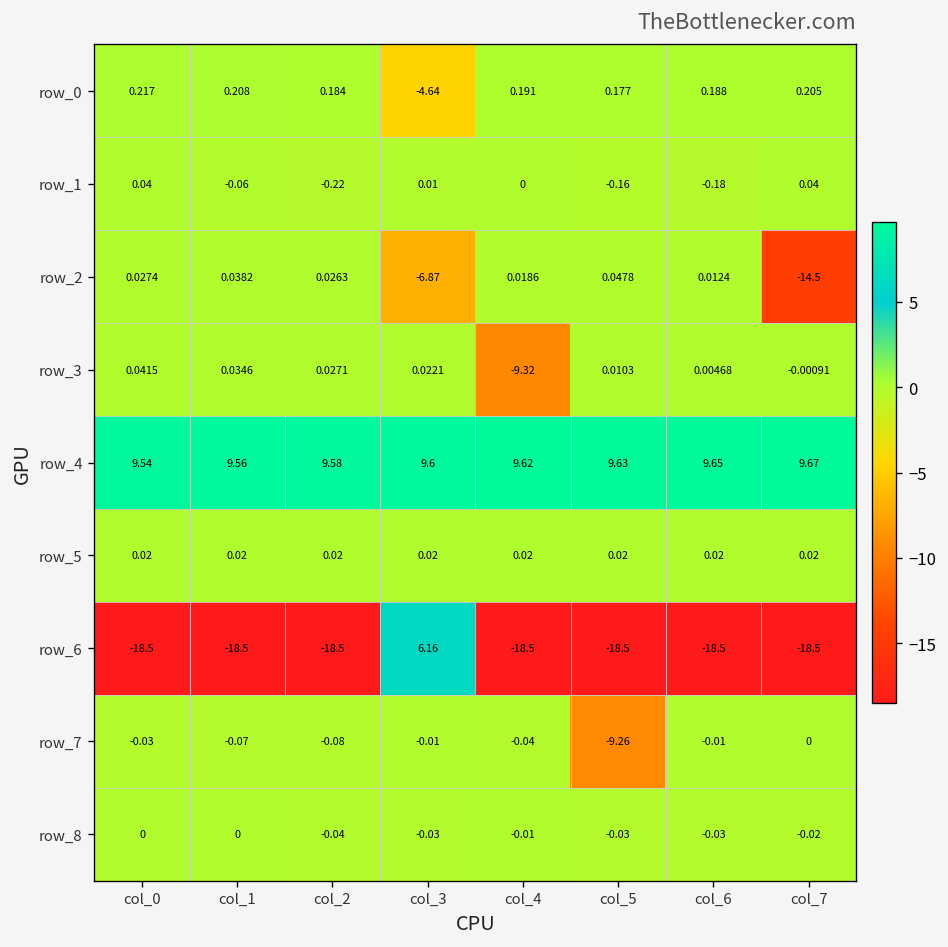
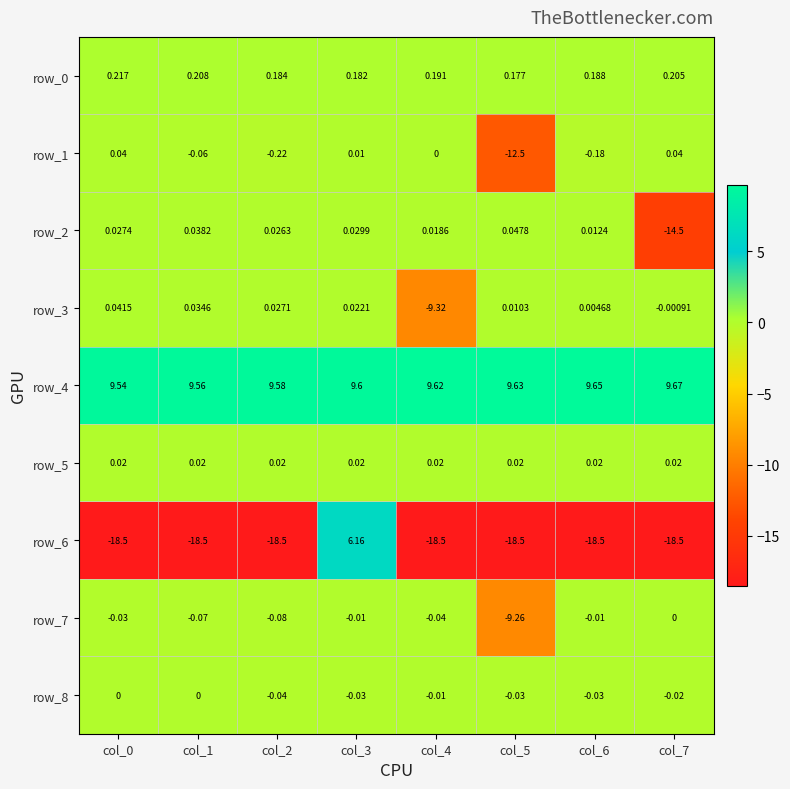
row_0, col_3: -4.64 -> 0.182
row_1, col_5: -0.16 -> -12.5
row_2, col_3: -6.87 -> 0.0299
